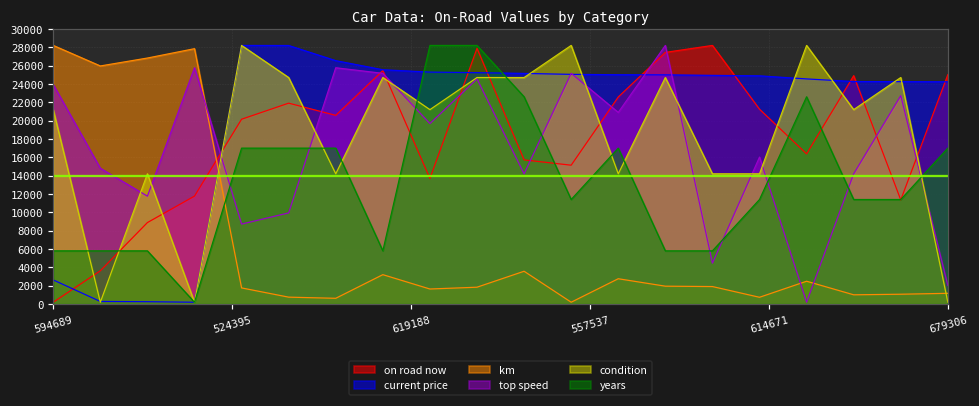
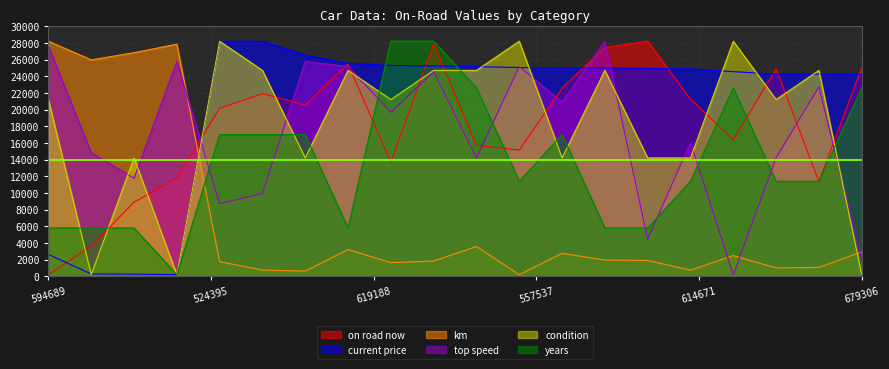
top speed, 594689: 24000 -> 28000
km, 679306: 1000 -> 3000
years, 679306: 17000 -> 23000
